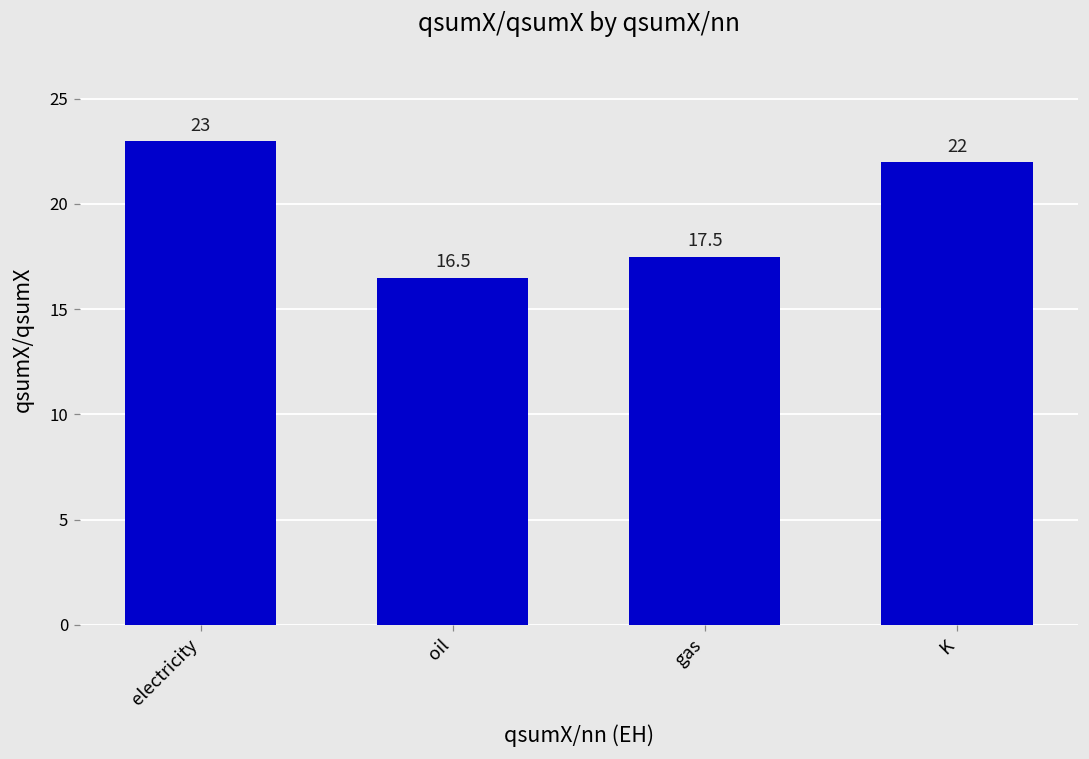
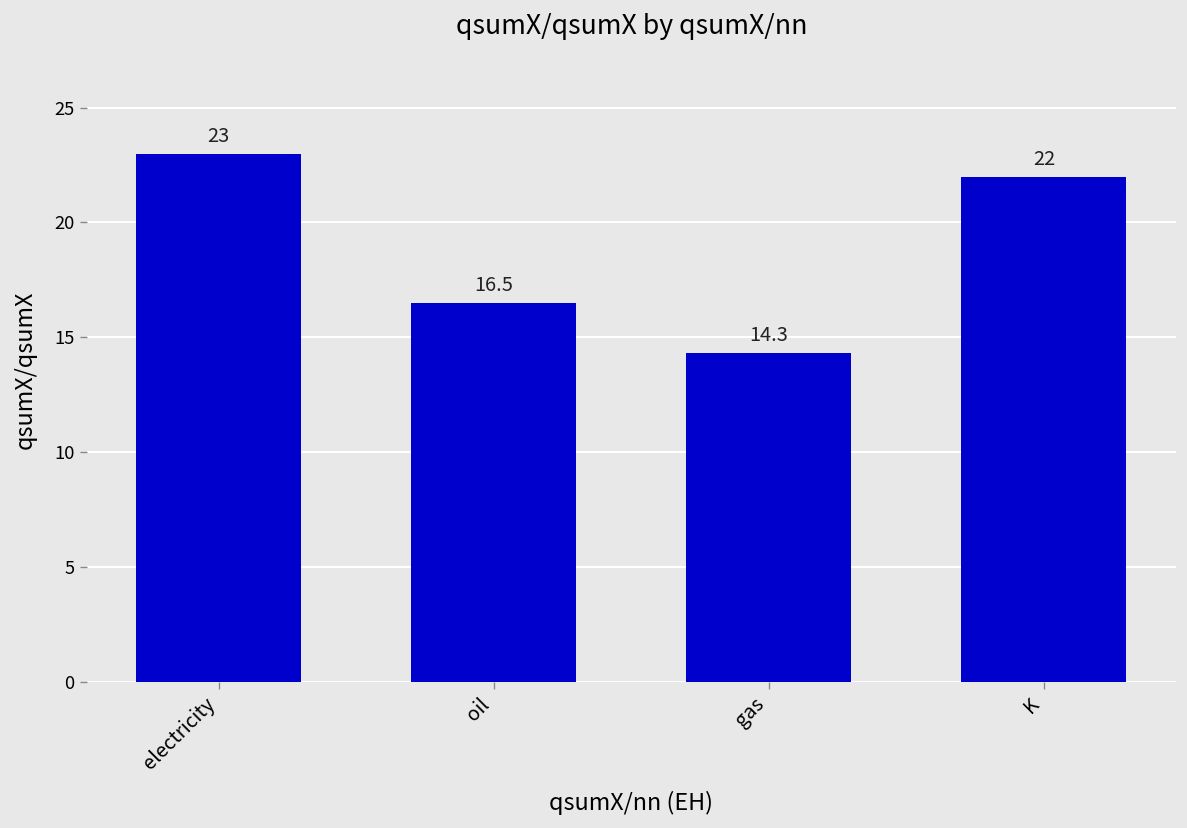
gas: 17.5 -> 14.3
